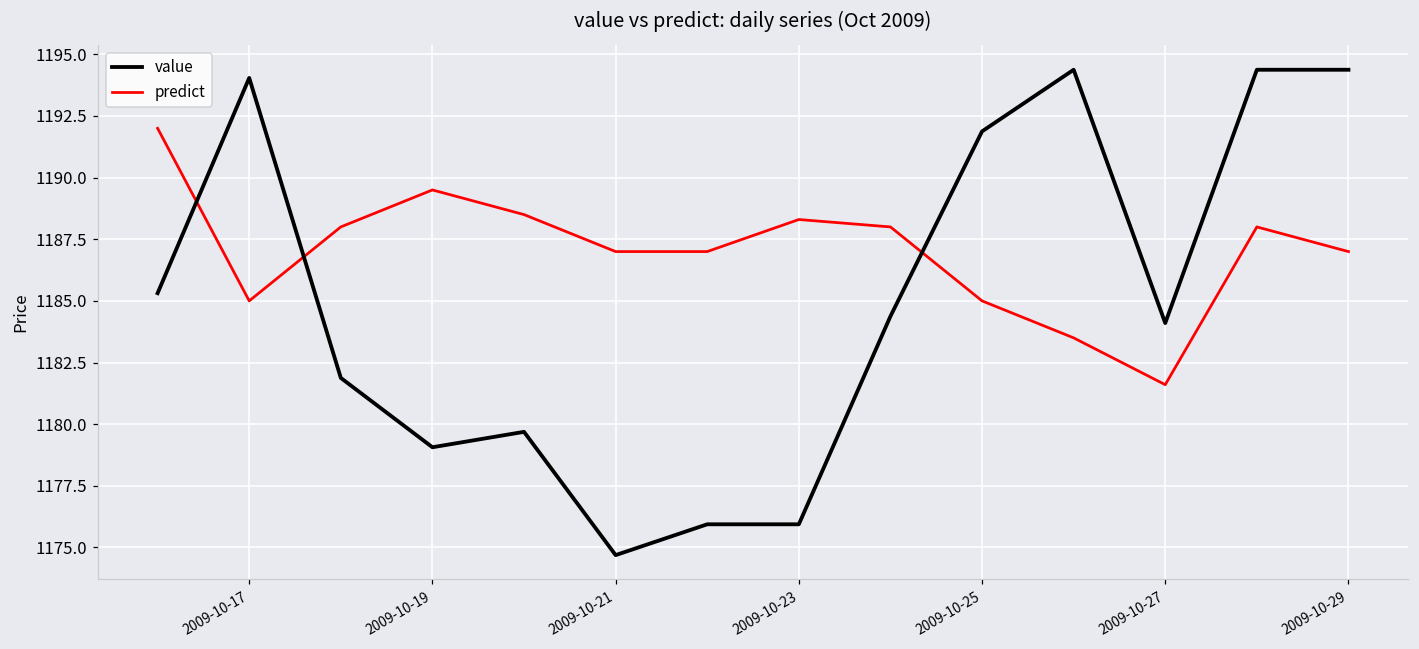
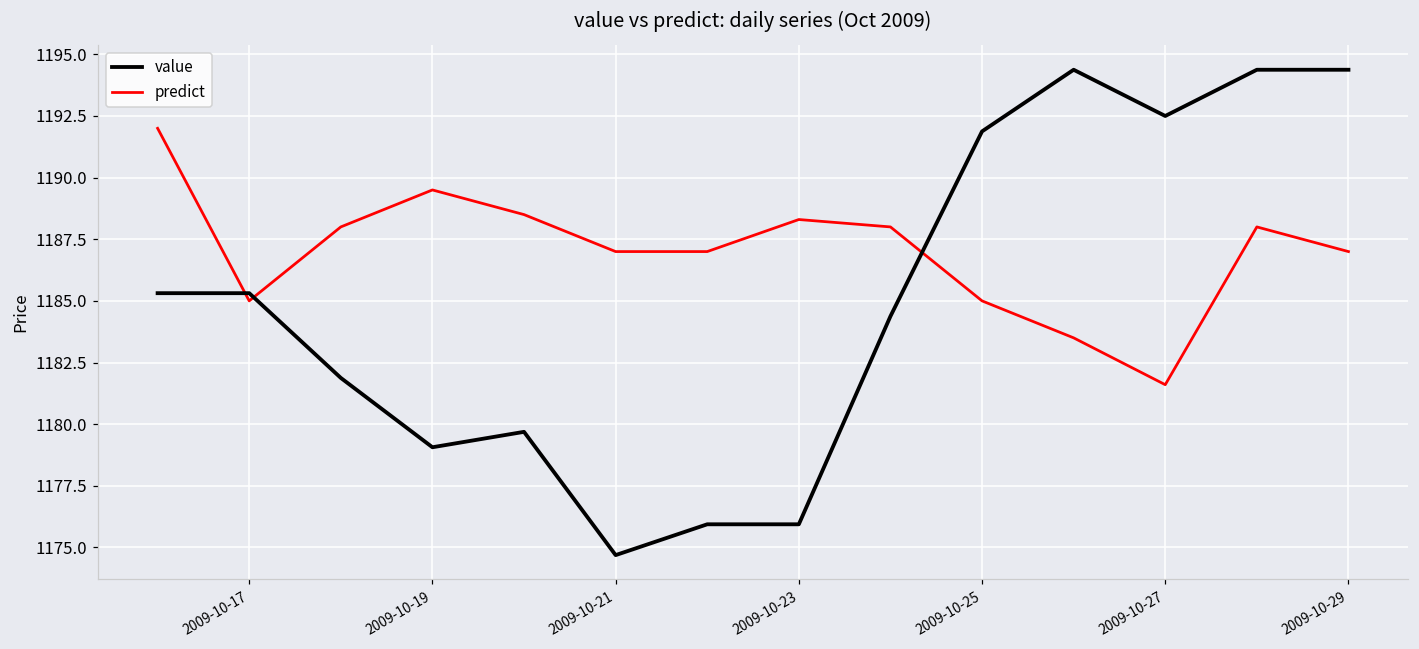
value, 2009-10-17: 1194.0 -> 1185.3
value, 2009-10-27: 1184.1 -> 1192.5
